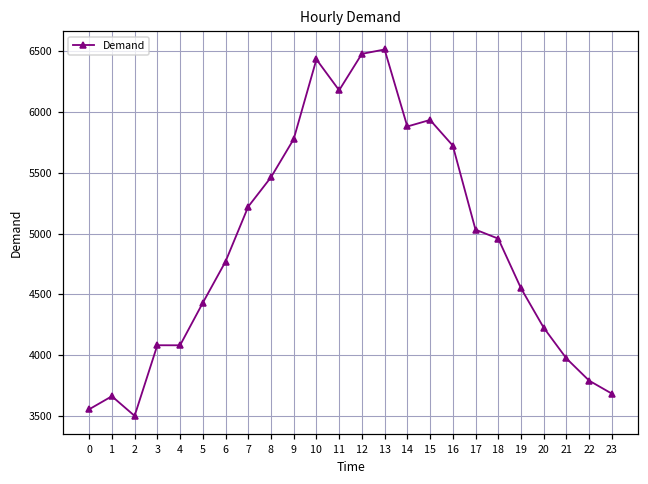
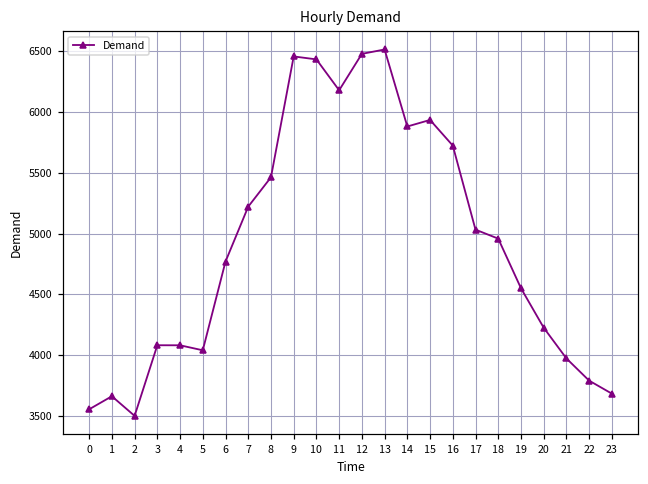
5: 4430 -> 4040
9: 5780 -> 6460
